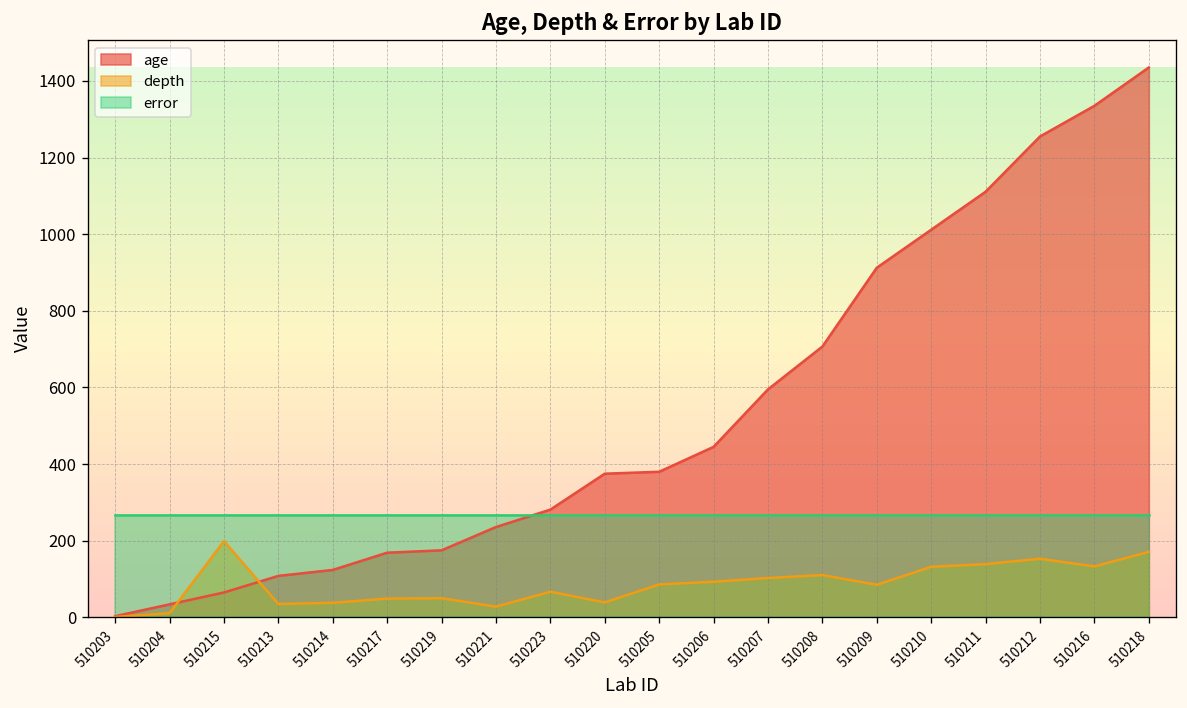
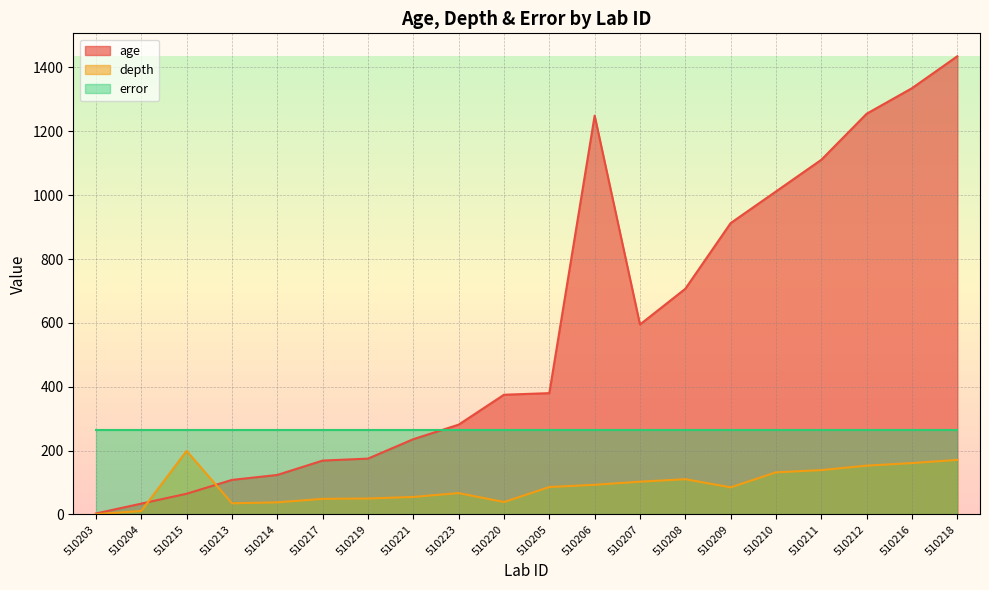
depth, 510221: 30 -> 60
age, 510206: 450 -> 1250
depth, 510216: 130 -> 160
